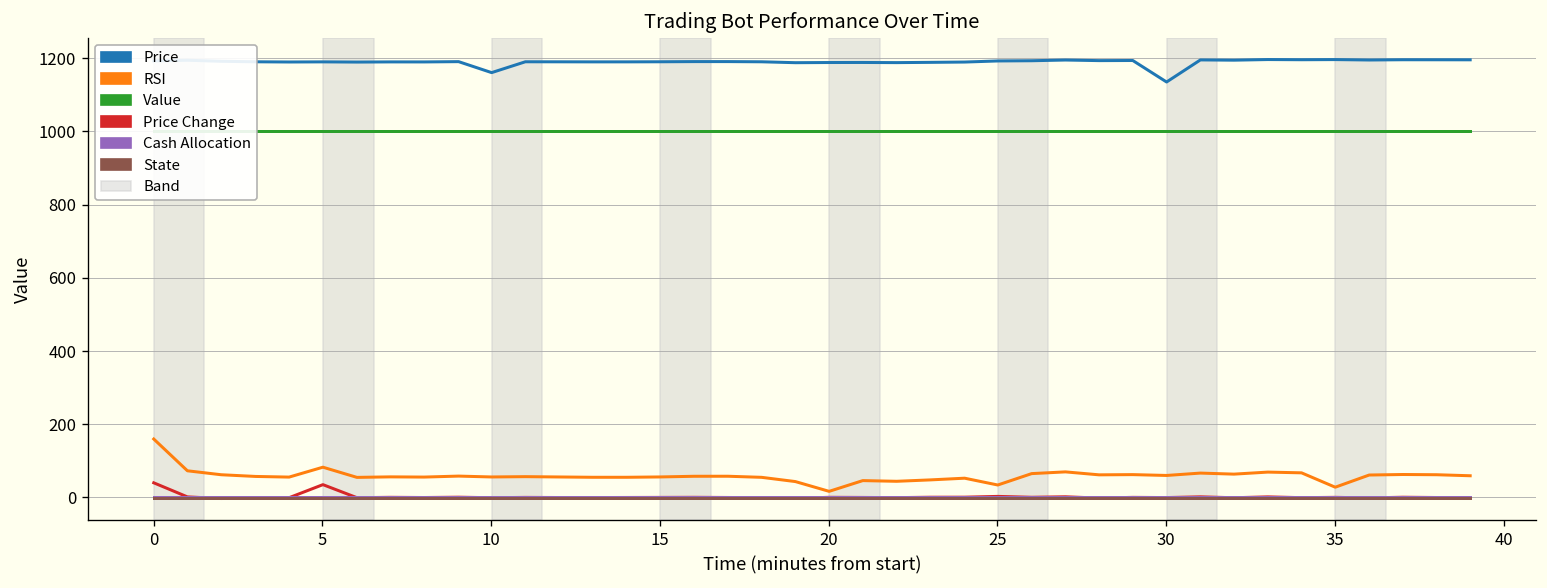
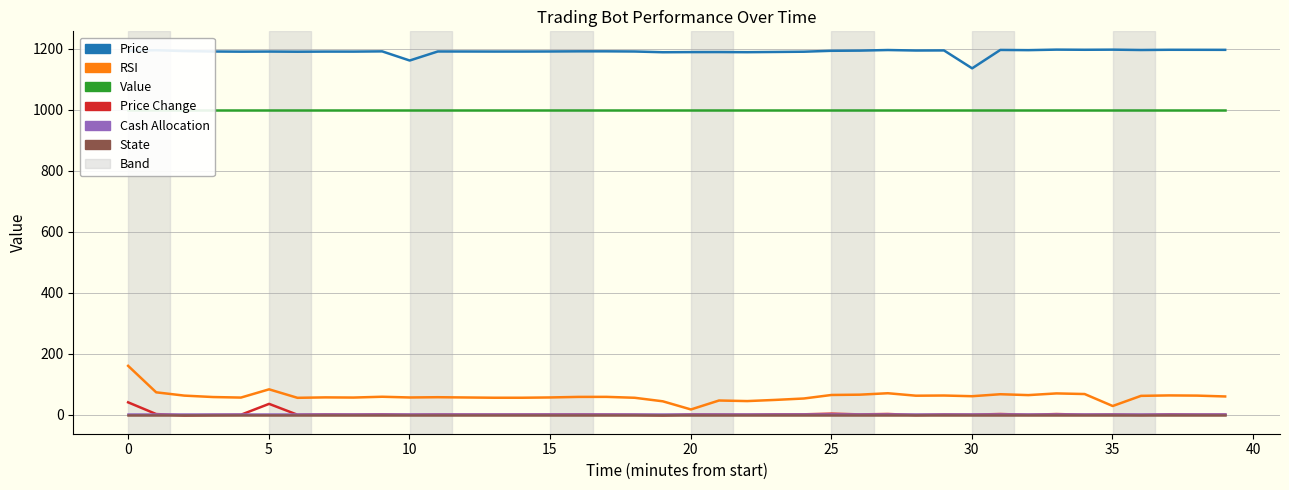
RSI, 25: 30 -> 60
